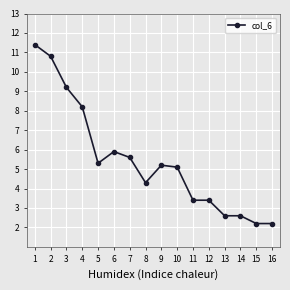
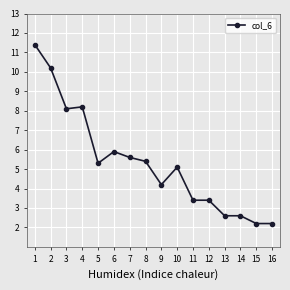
2: 10.8 -> 10.2
3: 9.2 -> 8.1
8: 4.3 -> 5.4
9: 5.2 -> 4.2
